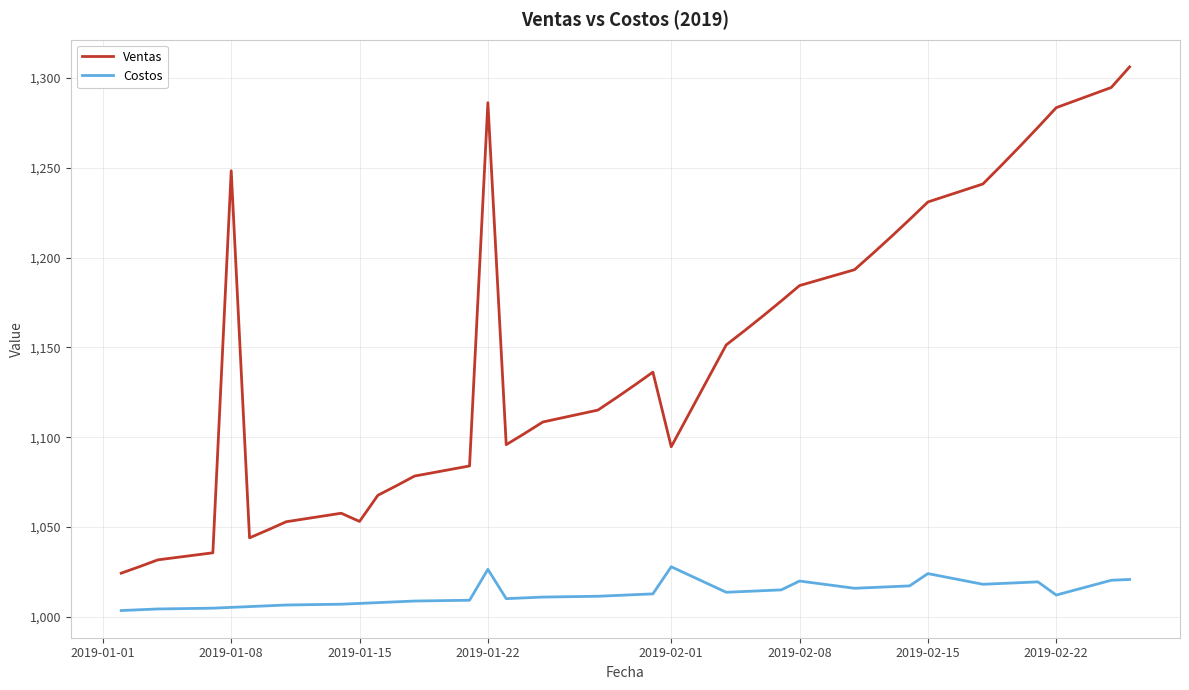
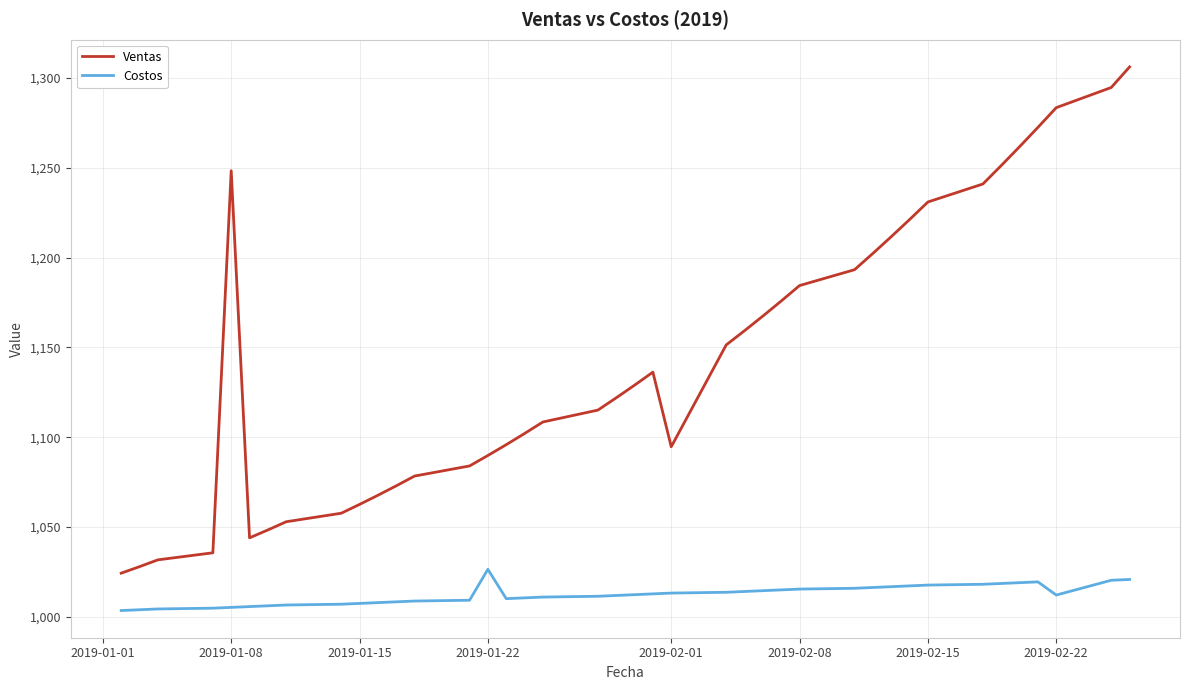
Ventas, 2019-01-15: 1,053 -> 1,063
Ventas, 2019-01-22: 1,286 -> 1,090
Costos, 2019-02-01: 1,028 -> 1,013
Costos, 2019-02-08: 1,020 -> 1,015
Costos, 2019-02-15: 1,024 -> 1,018
